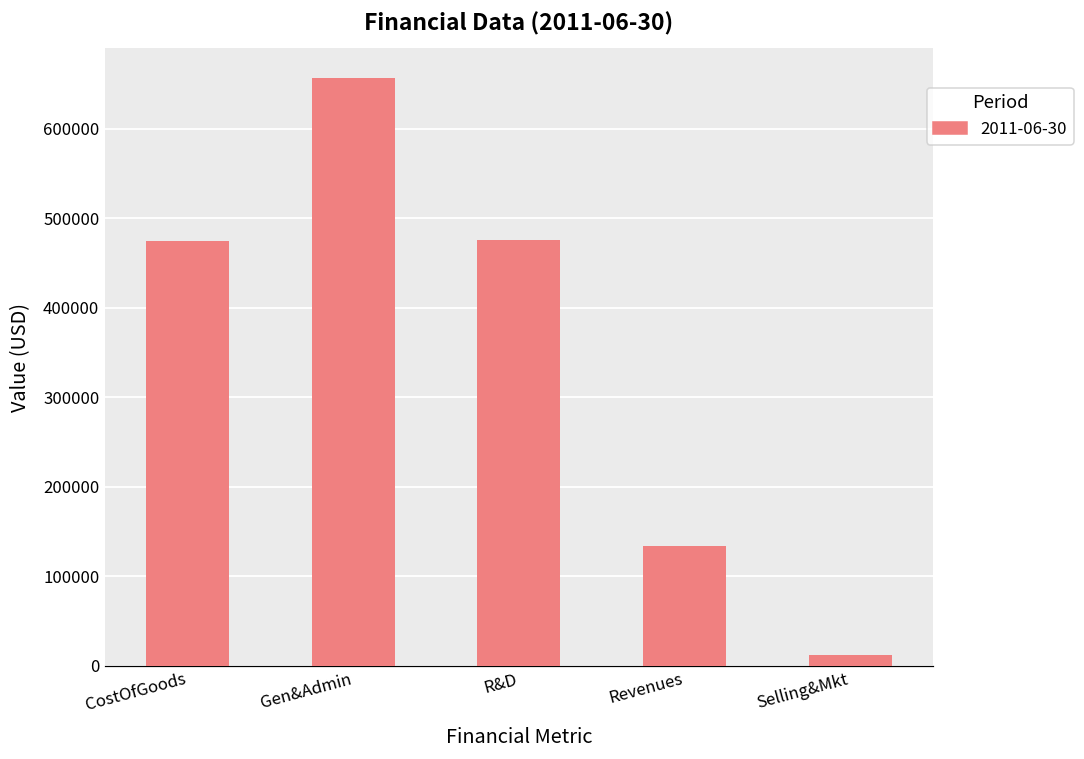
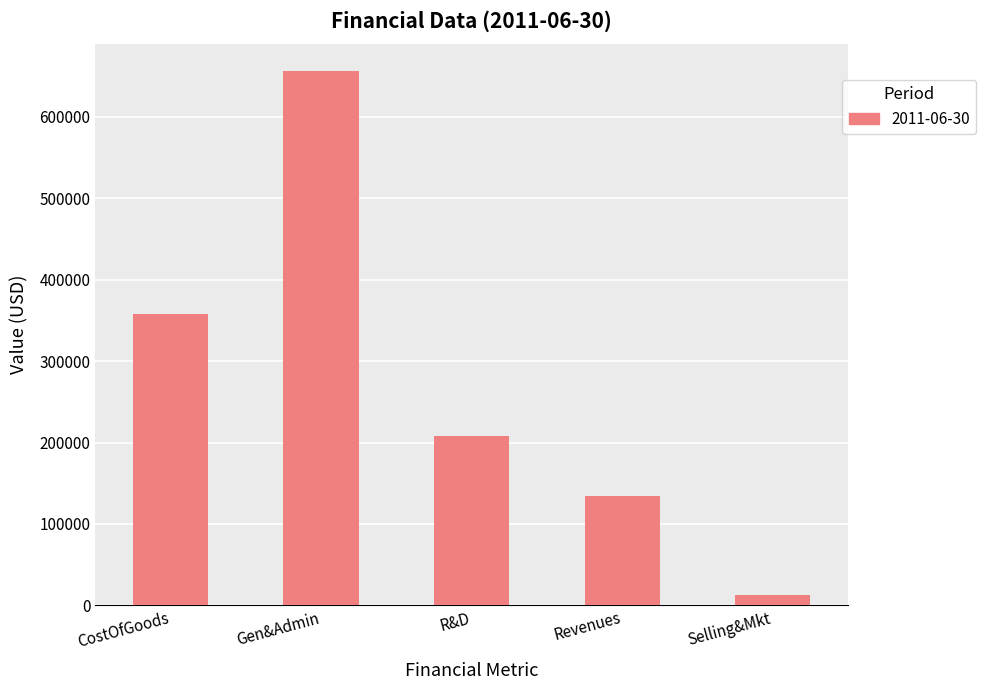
CostOfGoods: 470000 -> 360000
R&D: 480000 -> 210000
